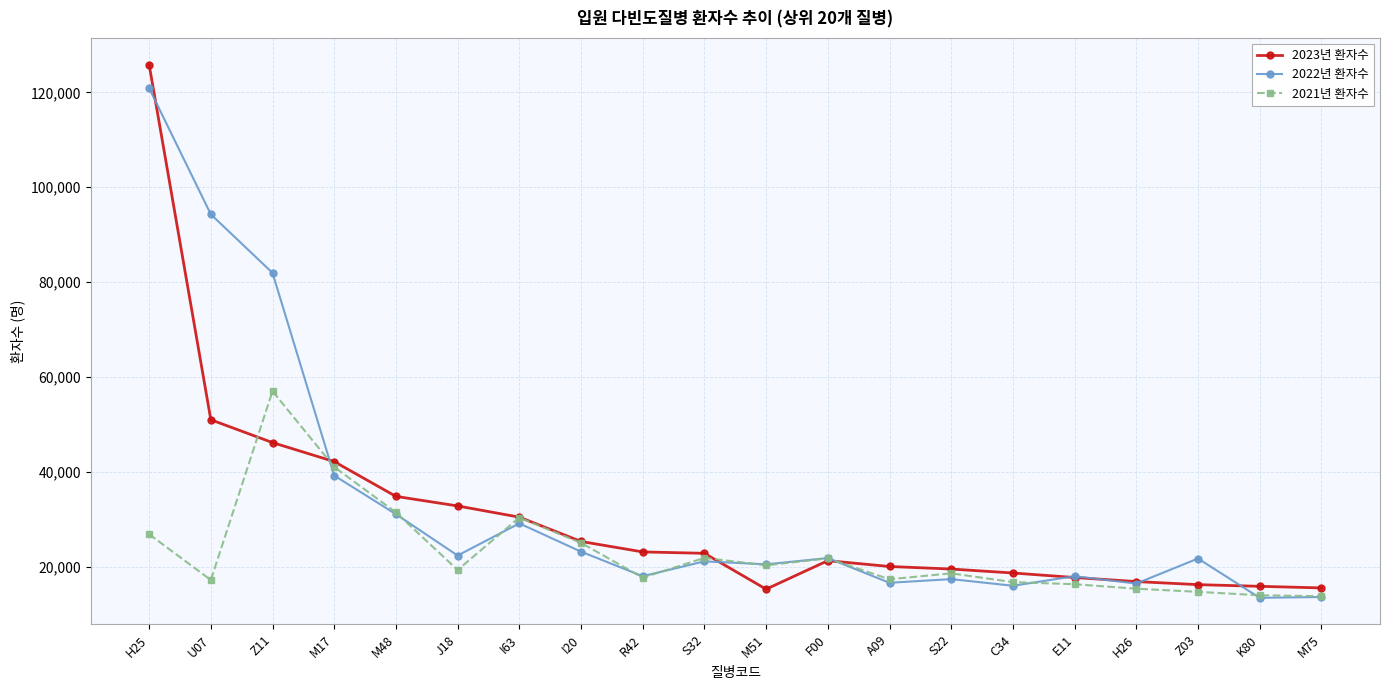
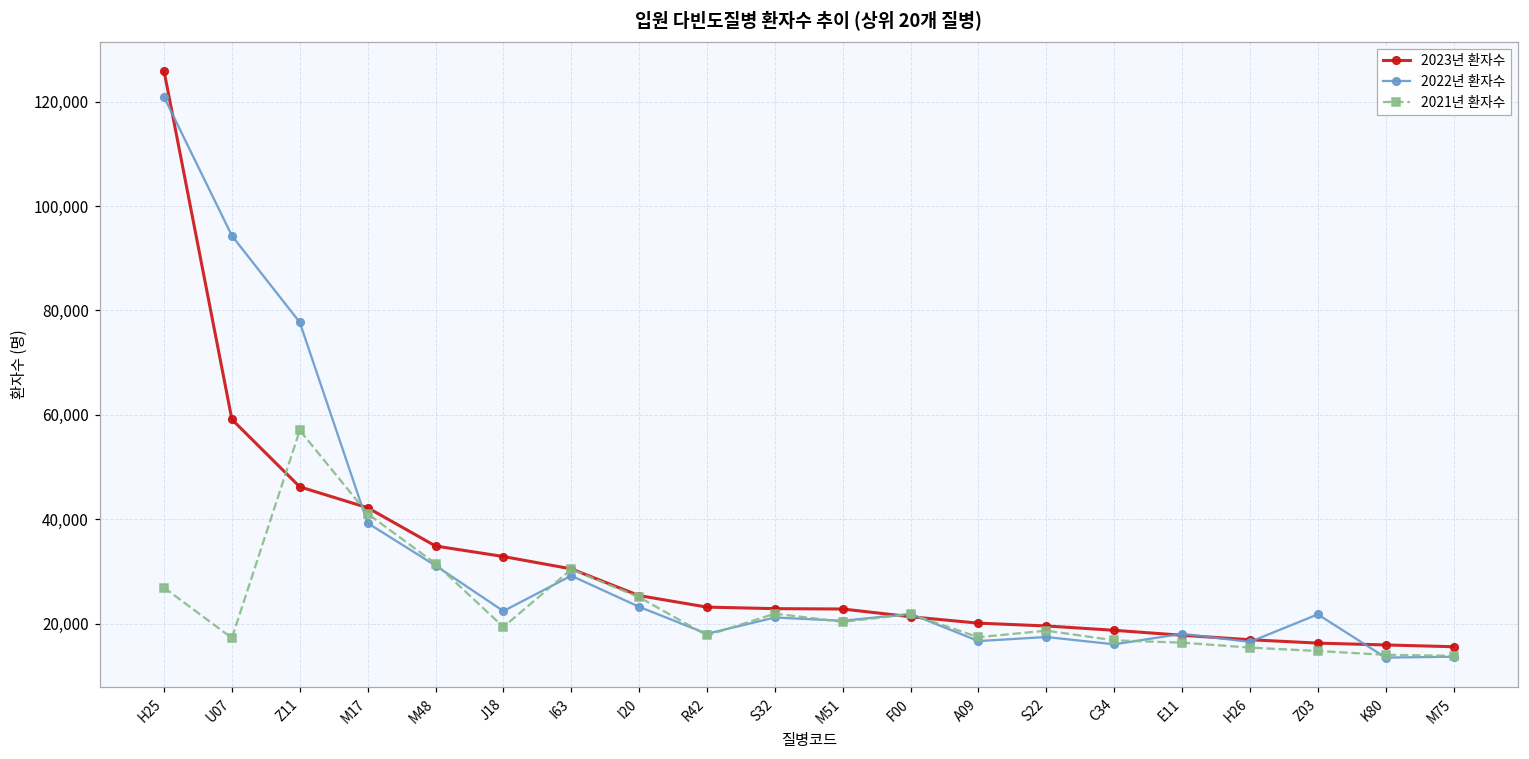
2023년 환자수, U07: 51,000 -> 59,000
2022년 환자수, Z11: 82,000 -> 78,000
2023년 환자수, M51: 15,000 -> 23,000
